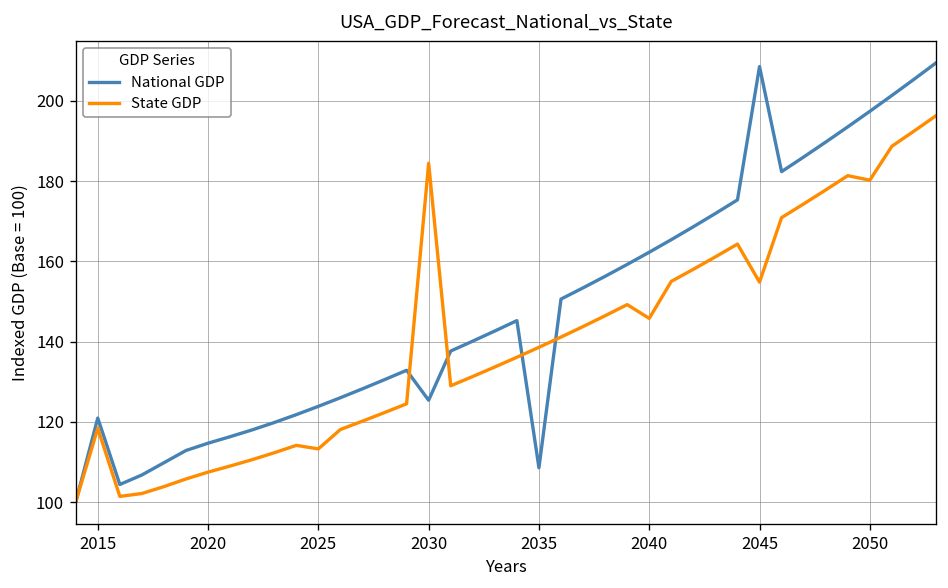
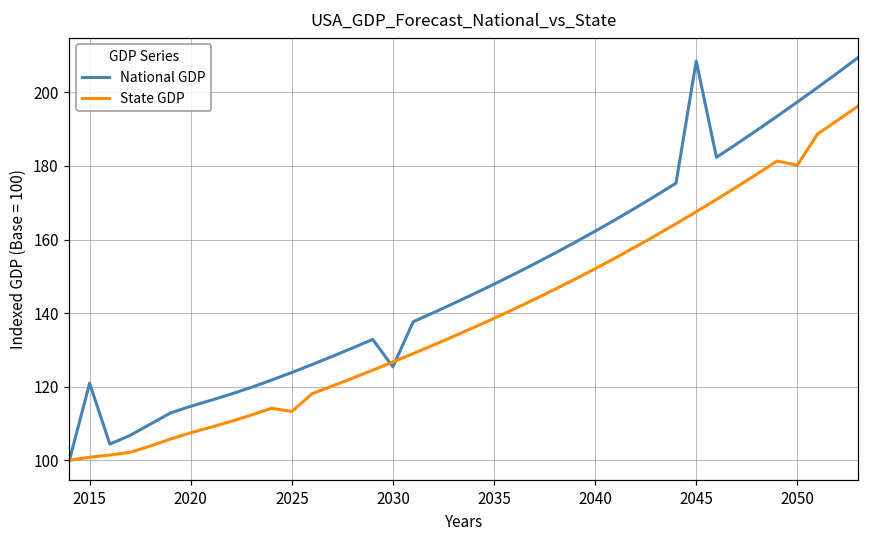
State GDP, 2015: 118 -> 101
State GDP, 2030: 184 -> 127
National GDP, 2035: 109 -> 148
State GDP, 2040: 146 -> 152
State GDP, 2045: 155 -> 168
